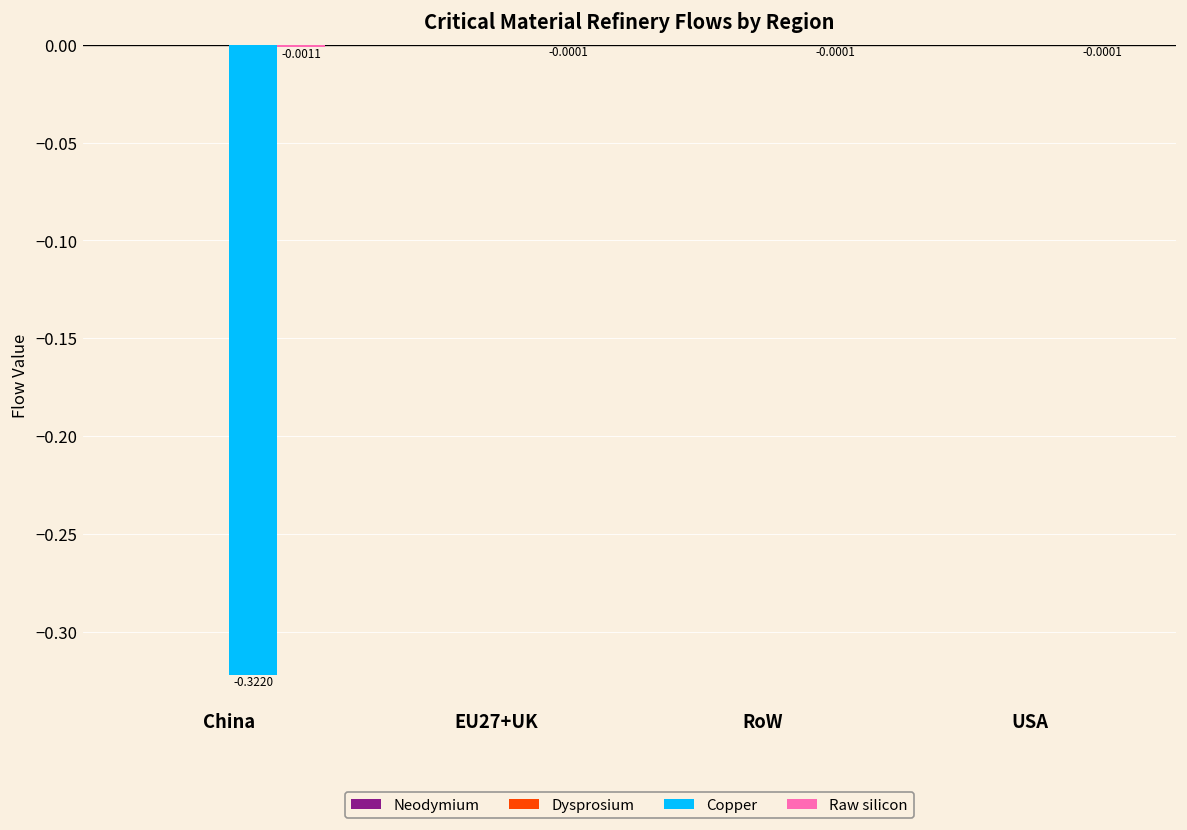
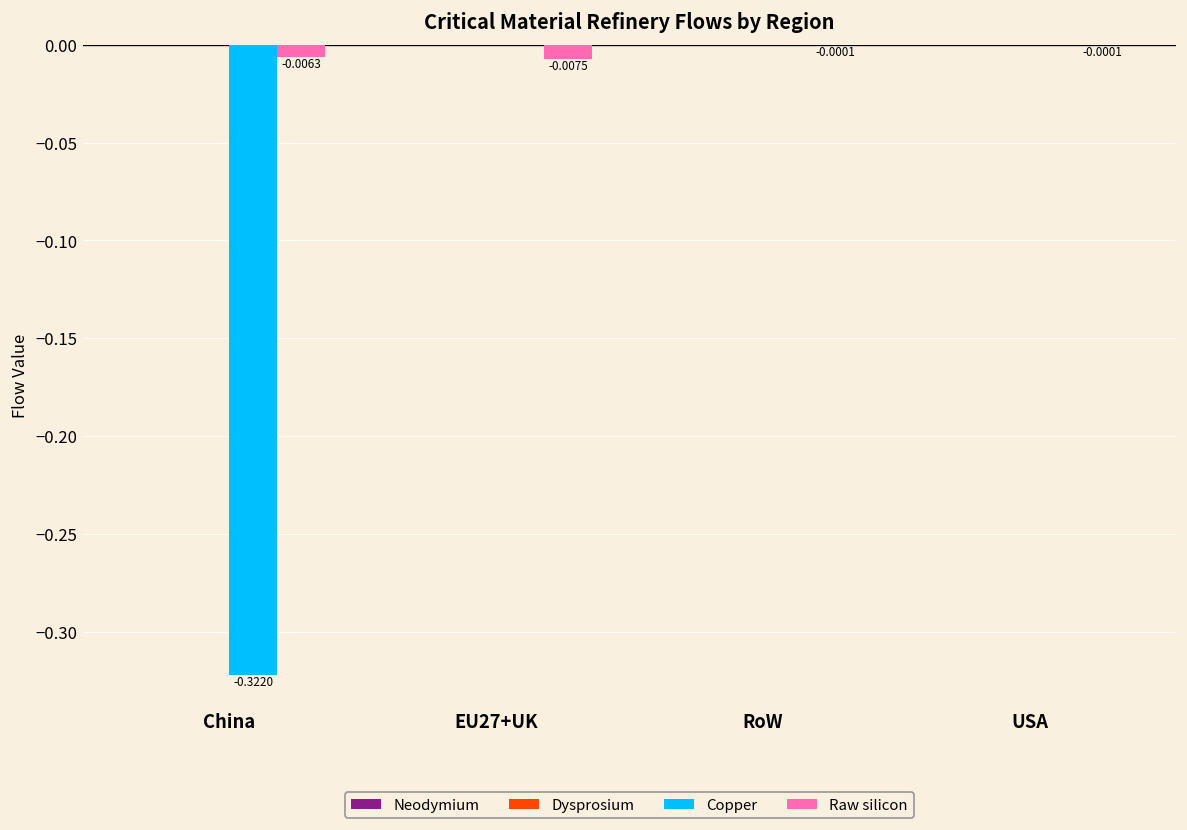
Raw silicon, China: -0.0011 -> -0.0063
Raw silicon, EU27+UK: -0.0001 -> -0.0075
